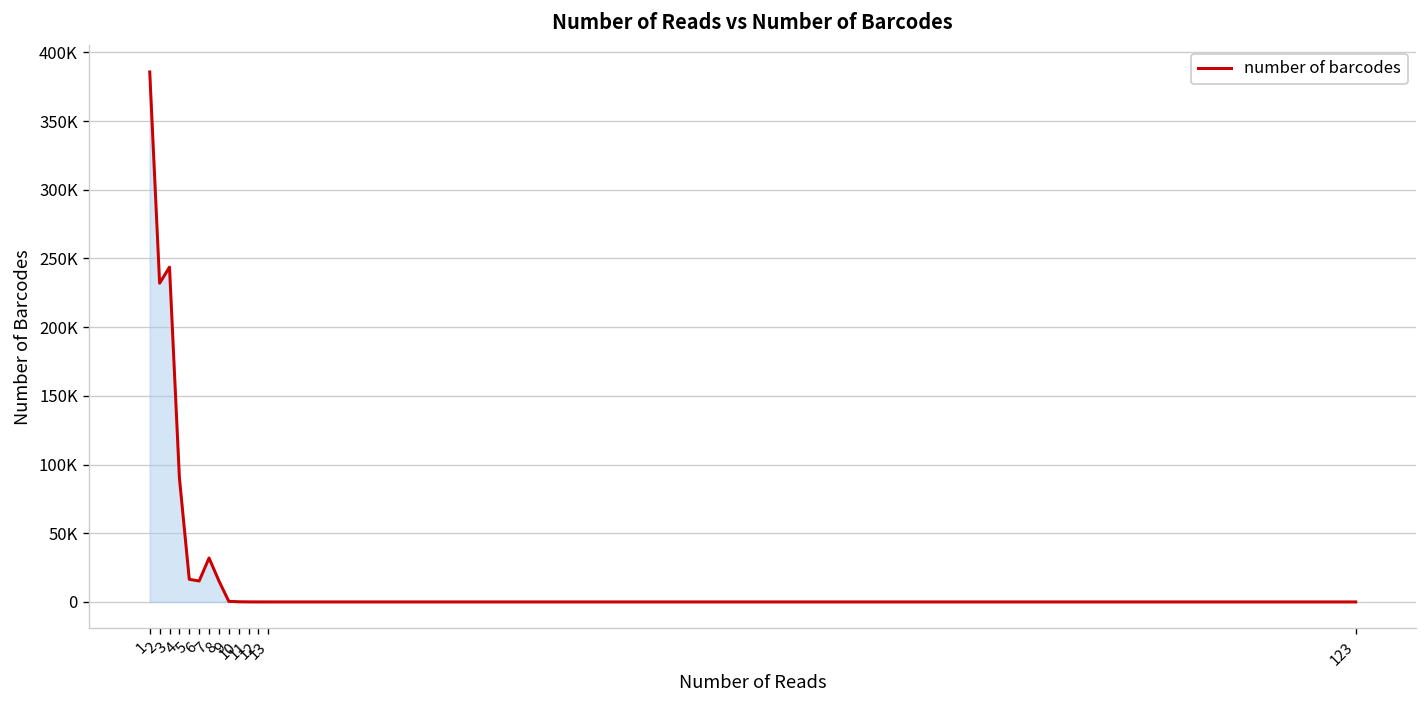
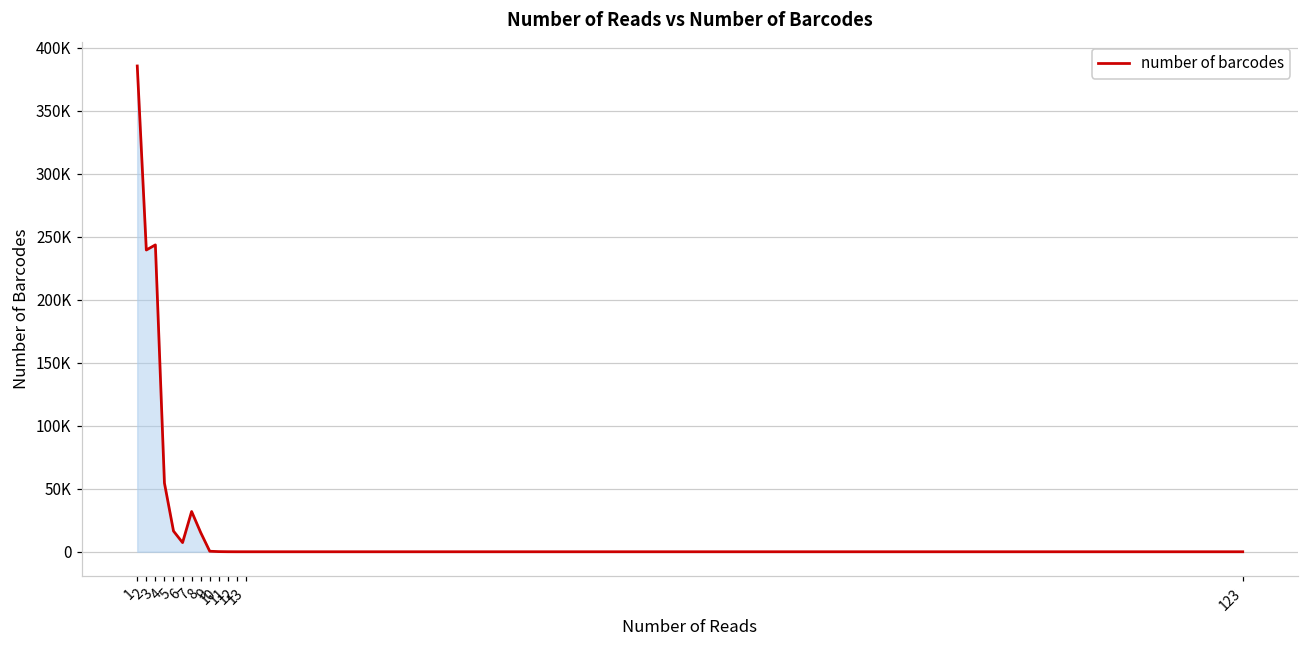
2: 232000 -> 240000
4: 90000 -> 55000
6: 15000 -> 7000
